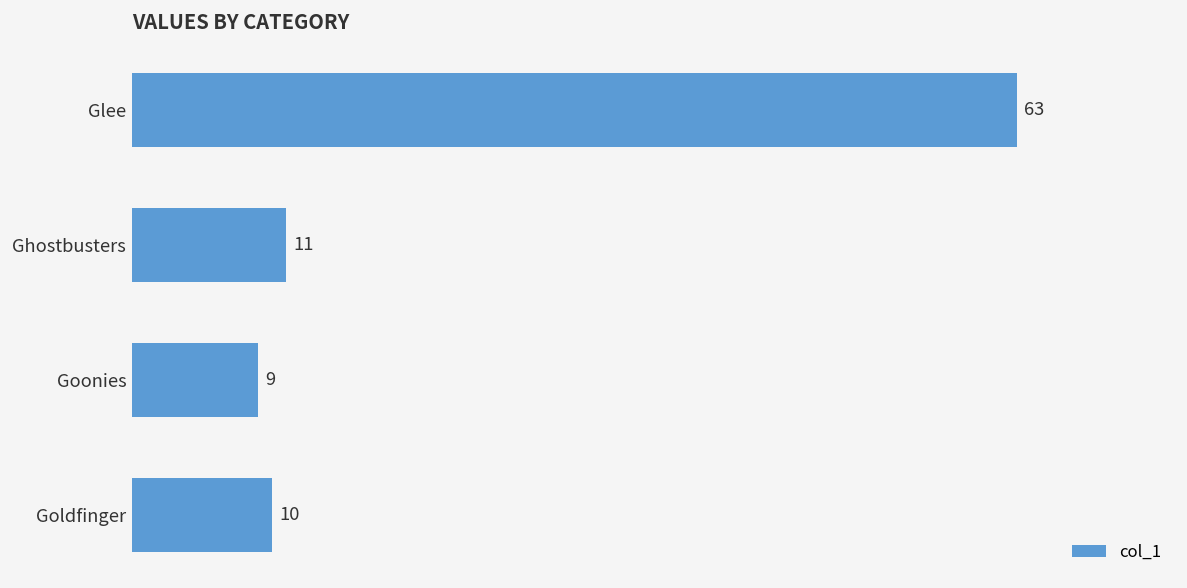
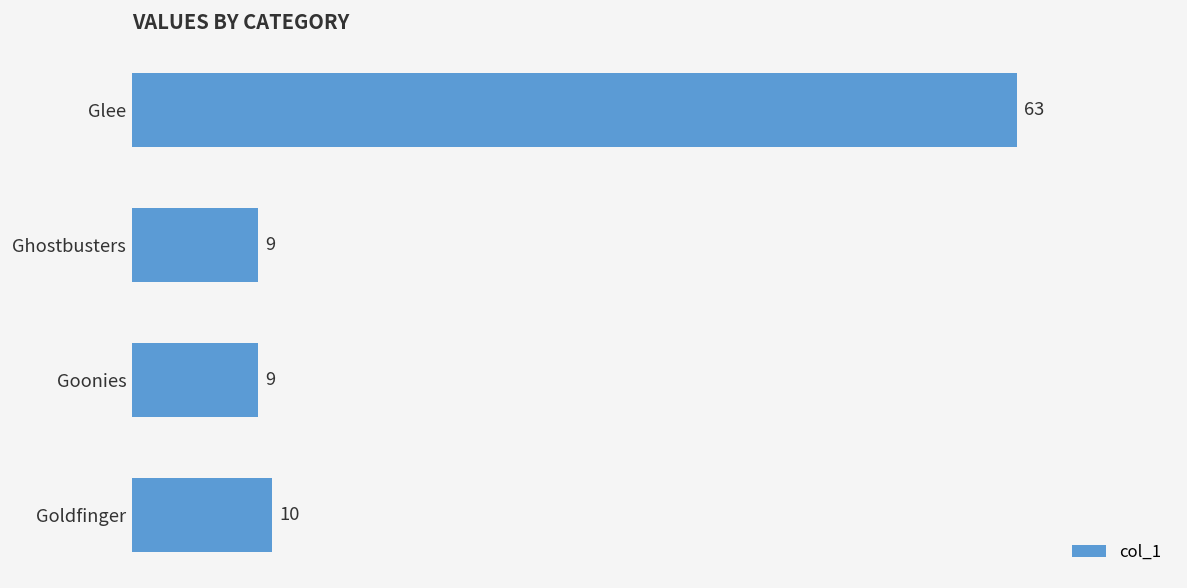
Ghostbusters: 11 -> 9
